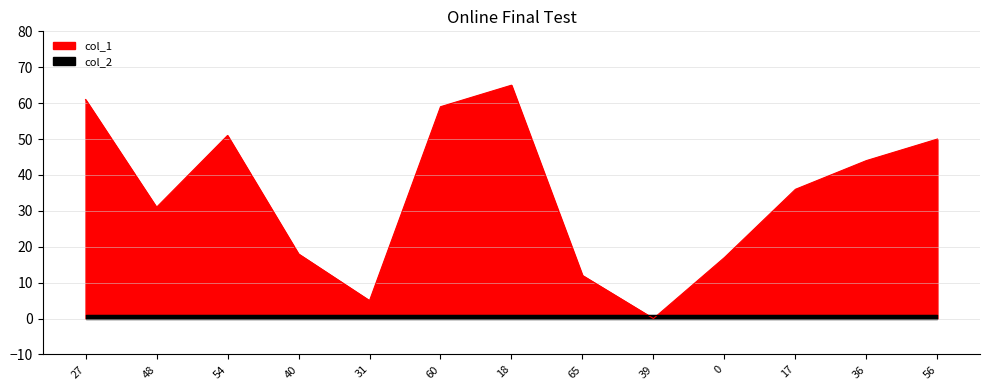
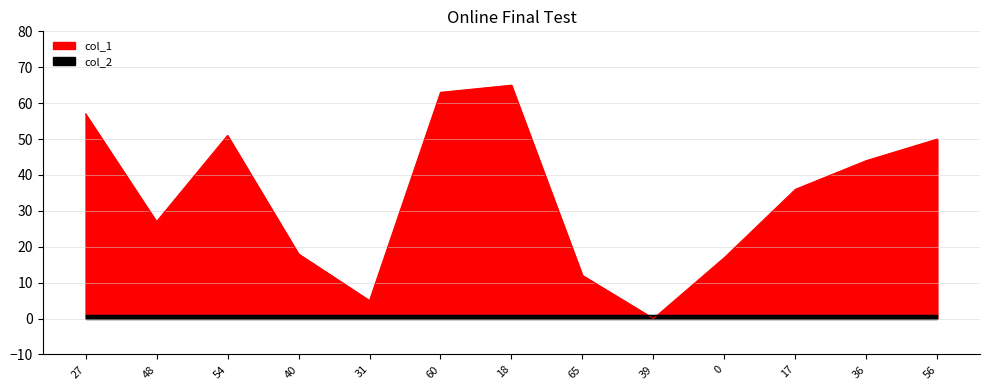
col_1, 27: 61 -> 57
col_1, 48: 31 -> 27
col_1, 60: 59 -> 63
